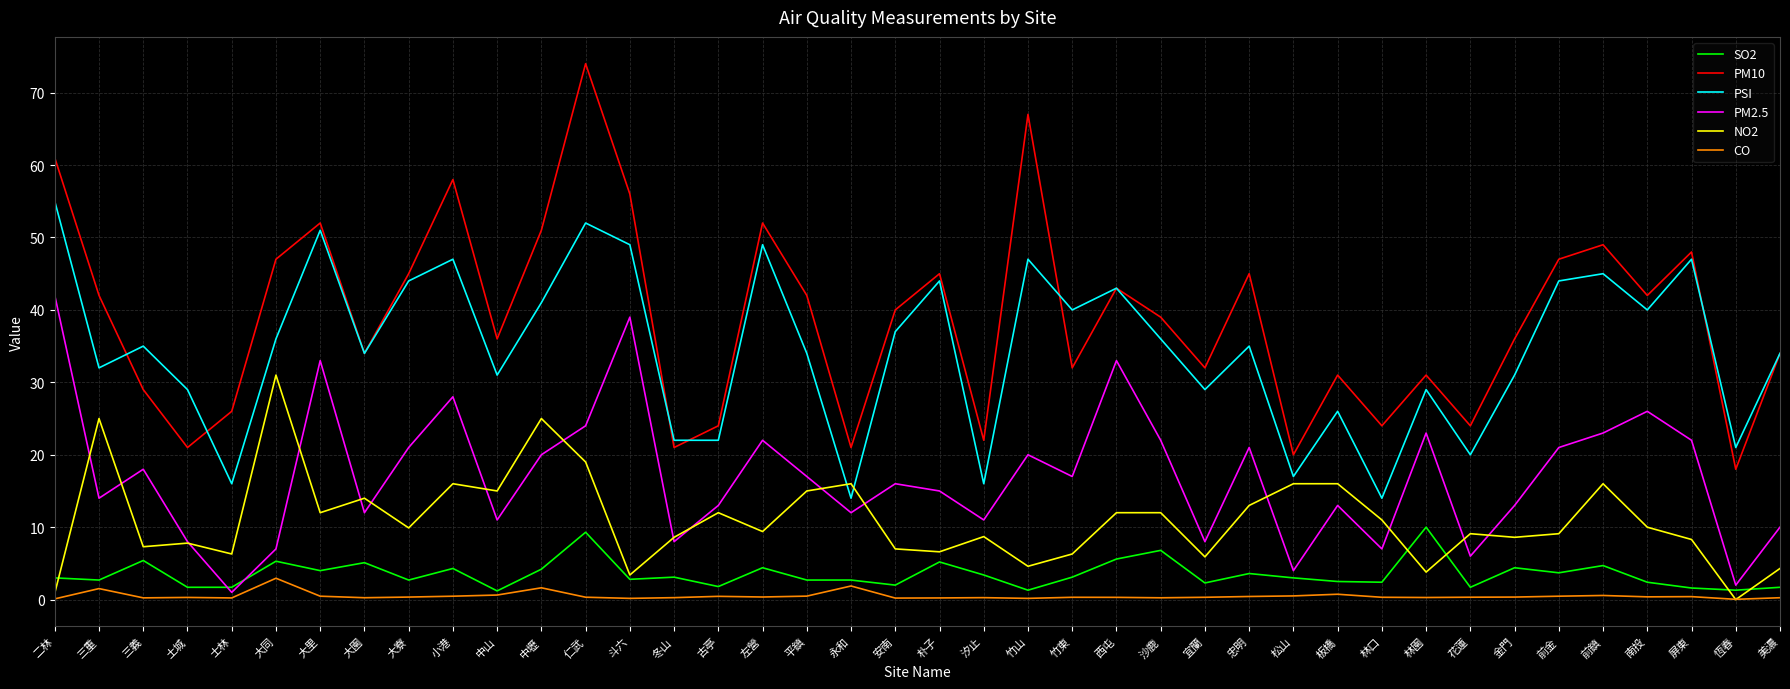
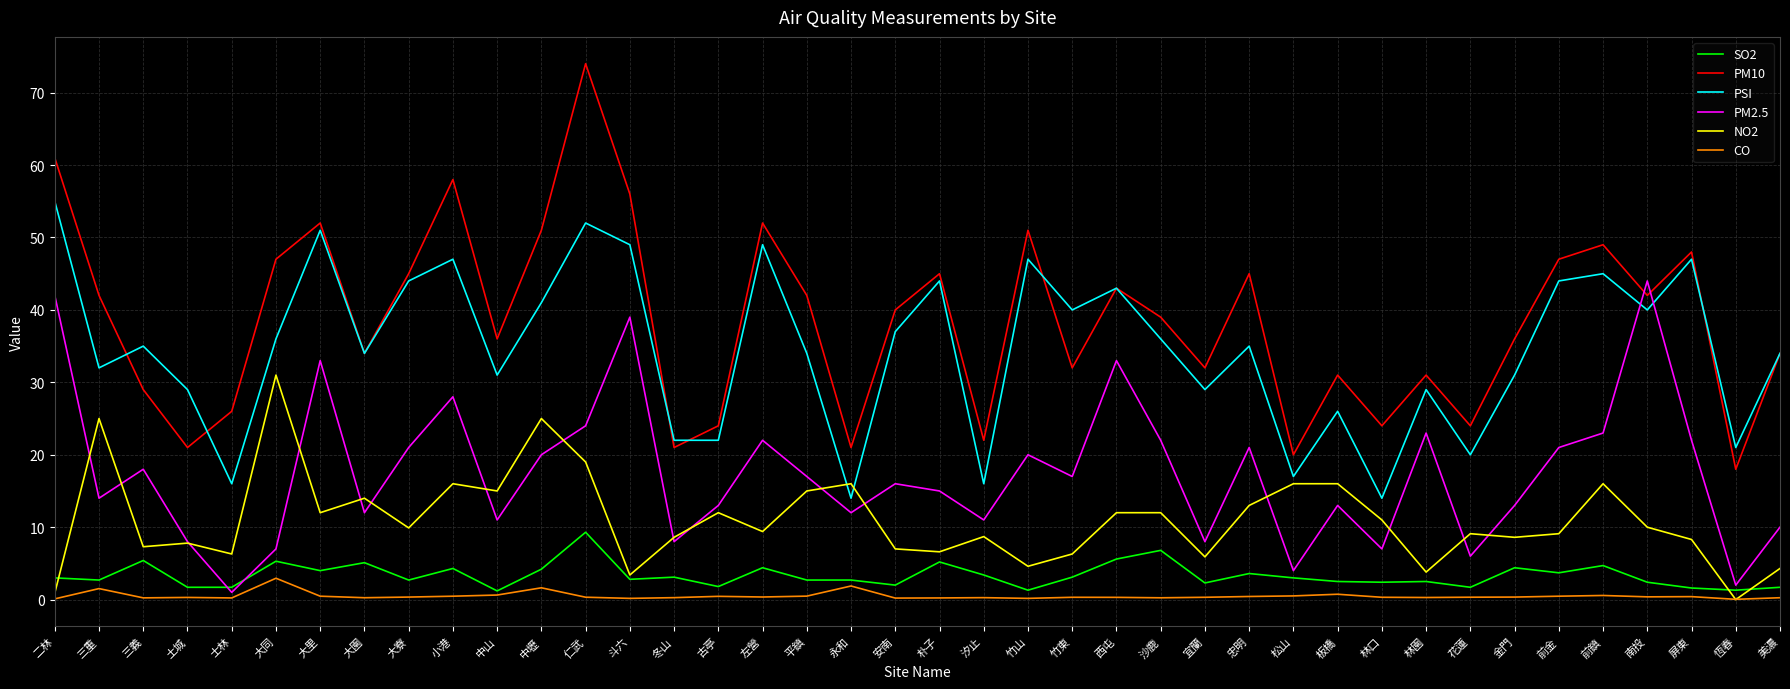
PM10, 竹山: 67 -> 51
SO2, 林園: 10 -> 3
PM2.5, 南投: 26 -> 44
